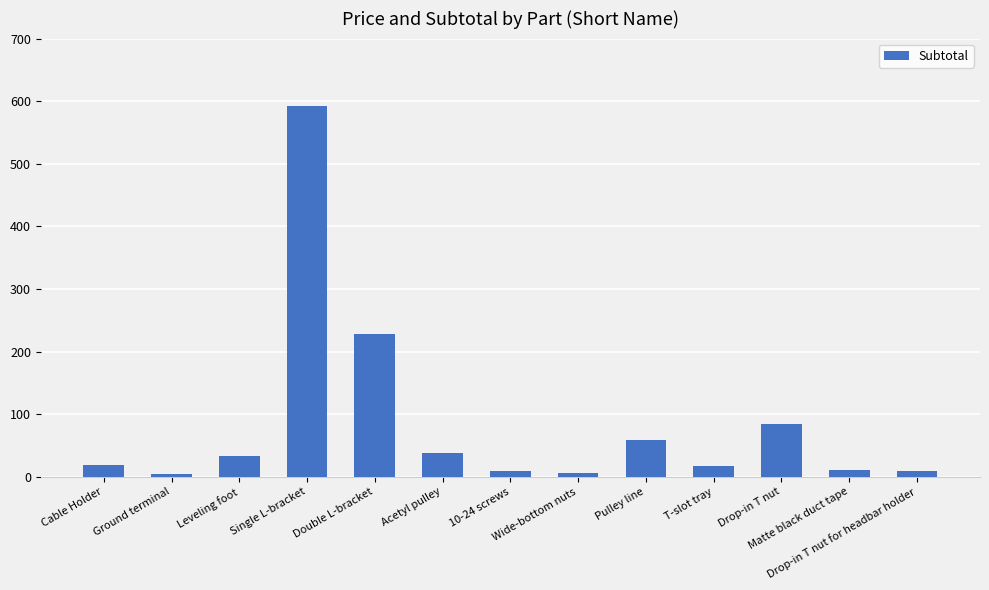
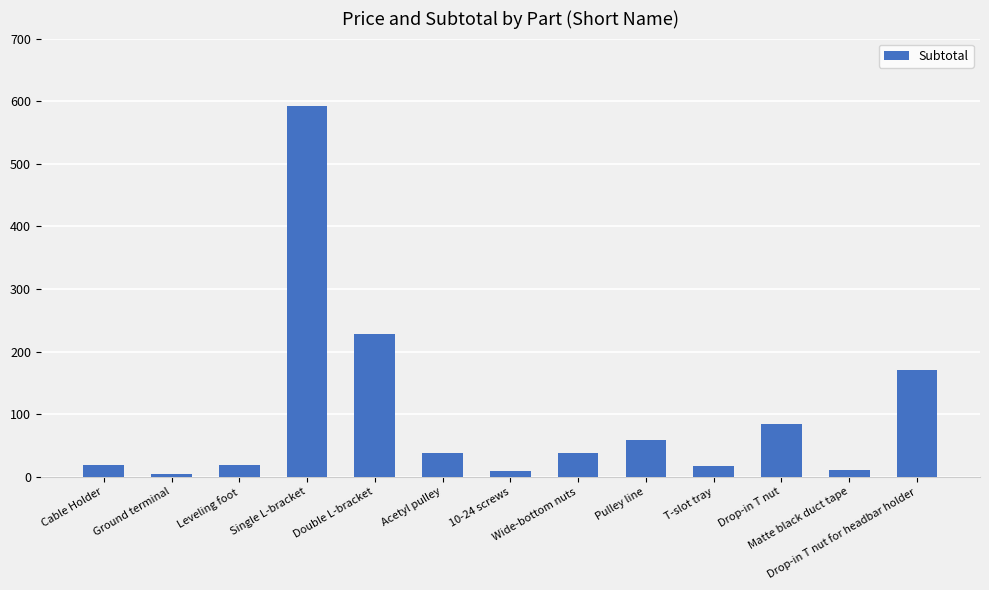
Leveling foot: 30 -> 20
Wide-bottom nuts: 10 -> 40
Drop-in T nut for headbar holder: 10 -> 170
